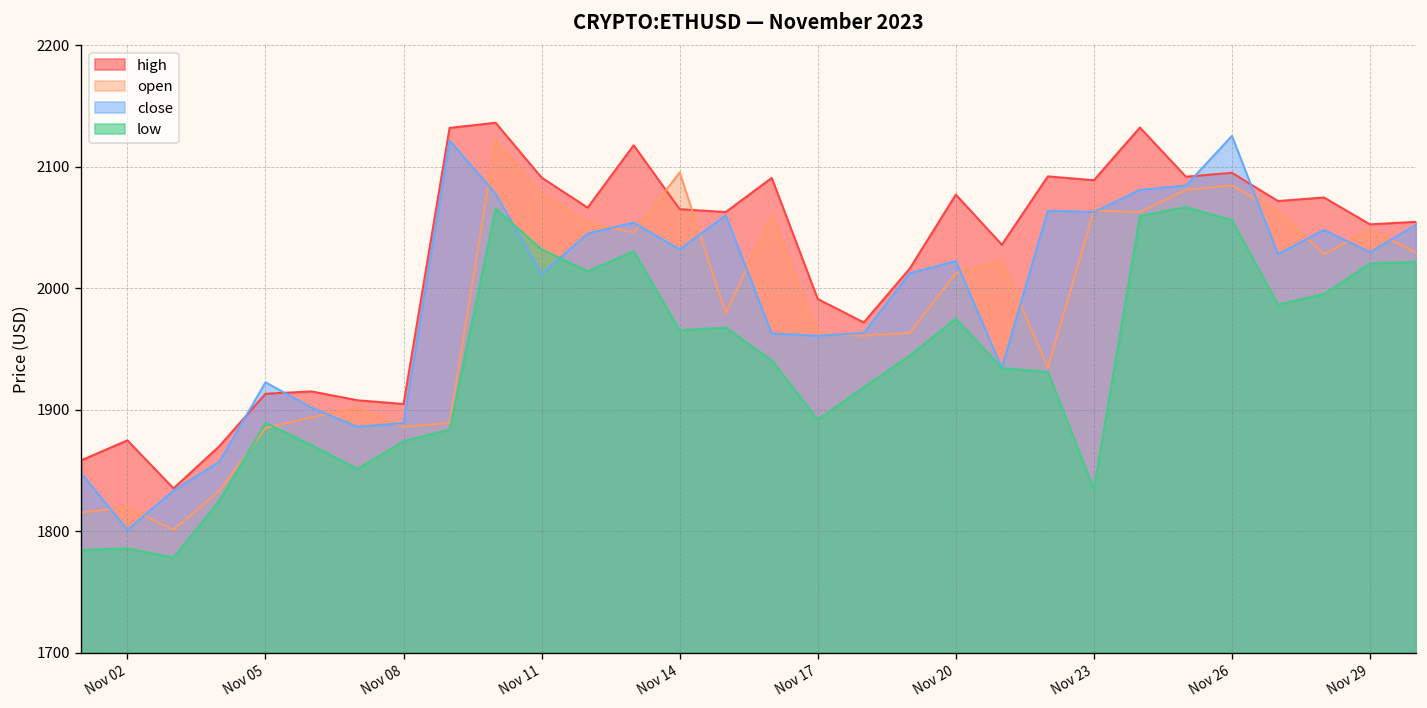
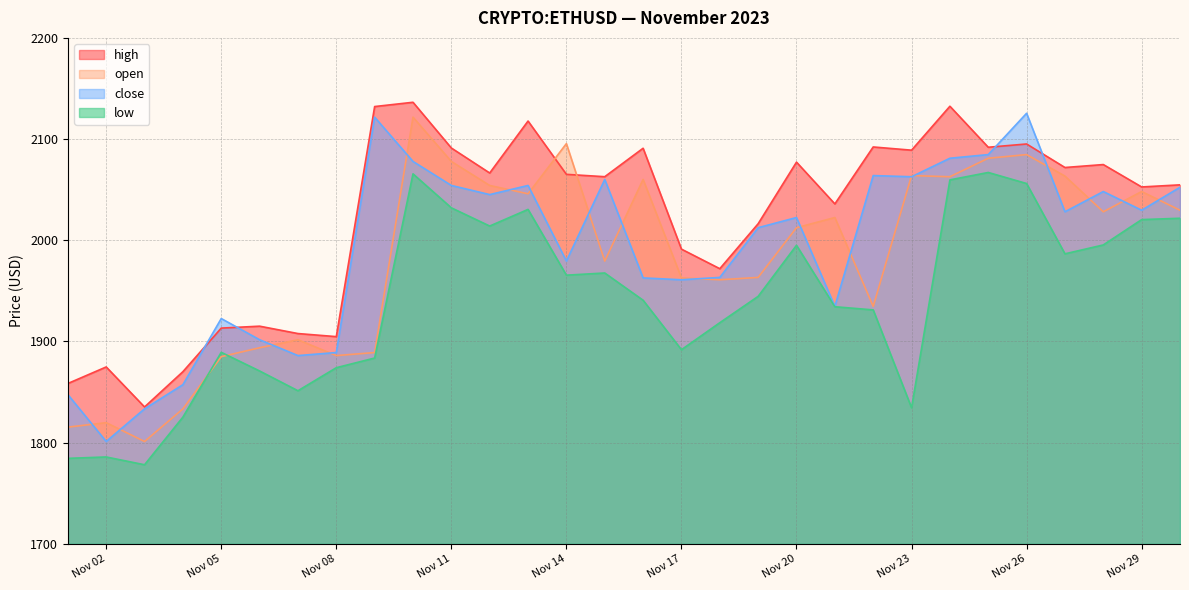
close, Nov 11: 2012 -> 2054
close, Nov 14: 2032 -> 1980
low, Nov 20: 1975 -> 1995
